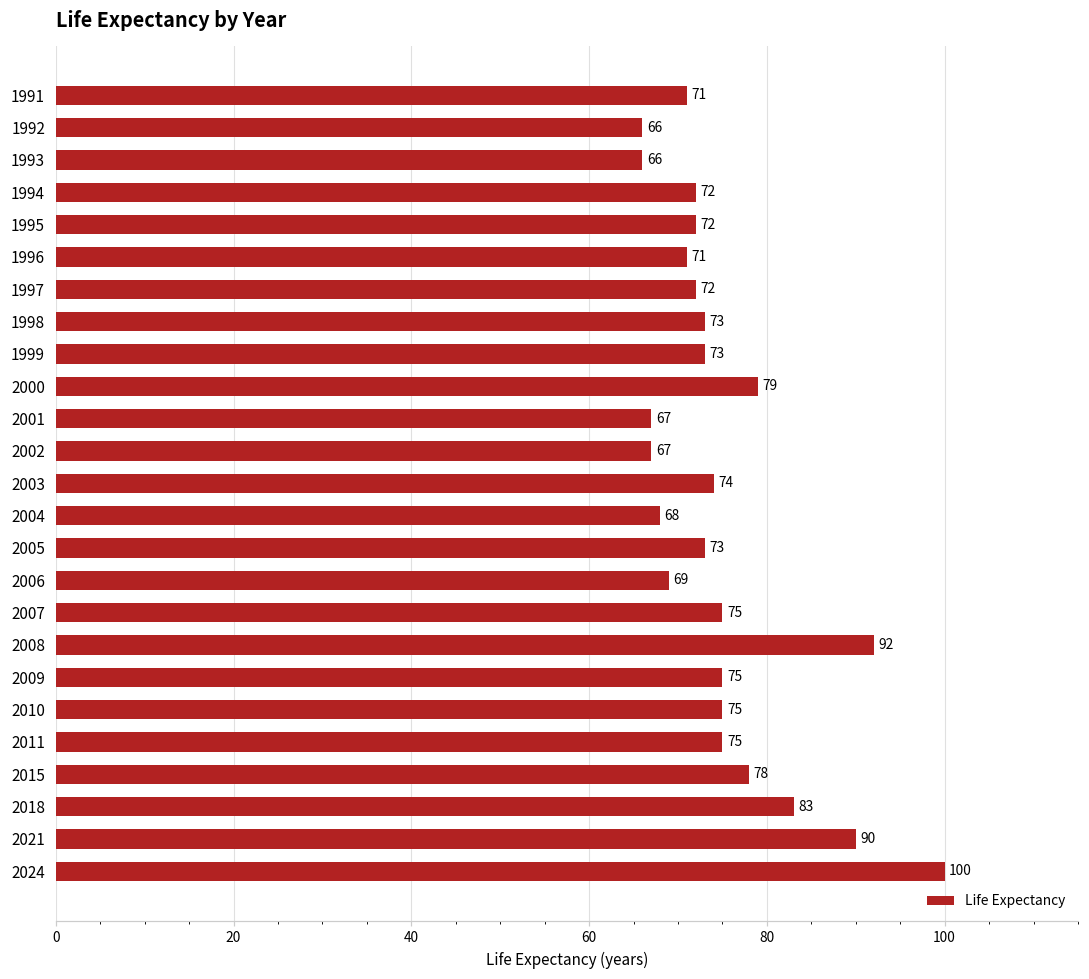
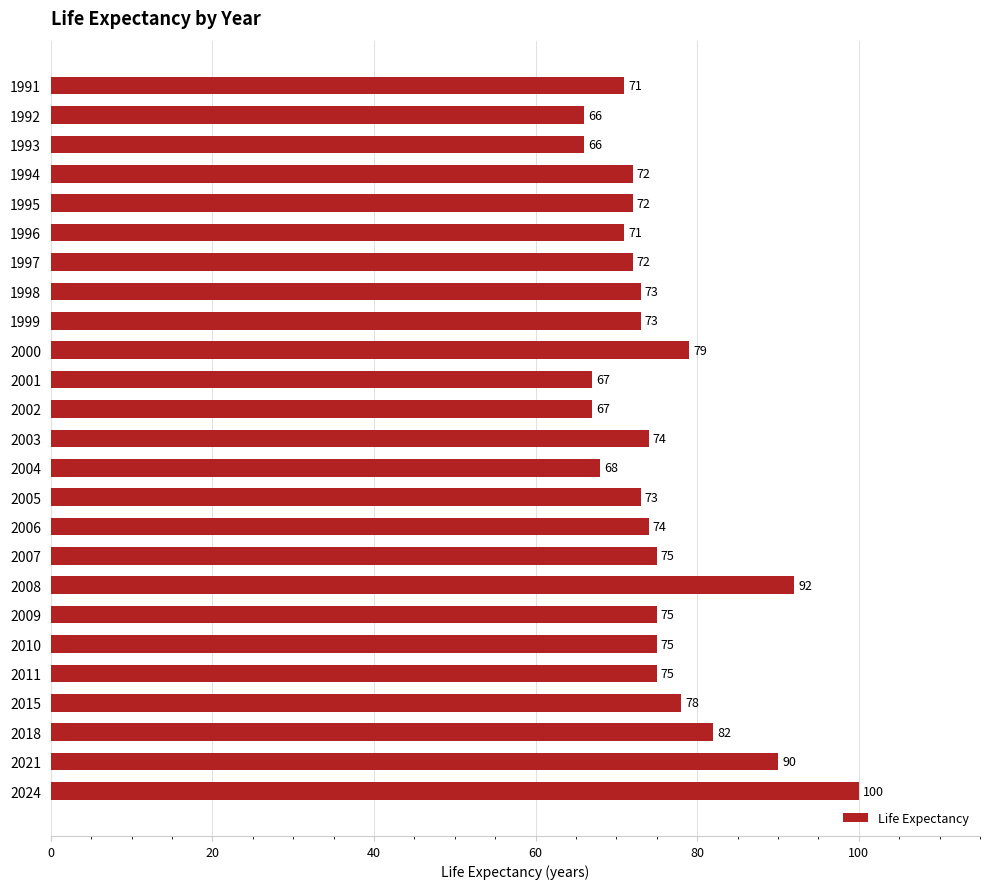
2006: 69 -> 74
2018: 83 -> 82
